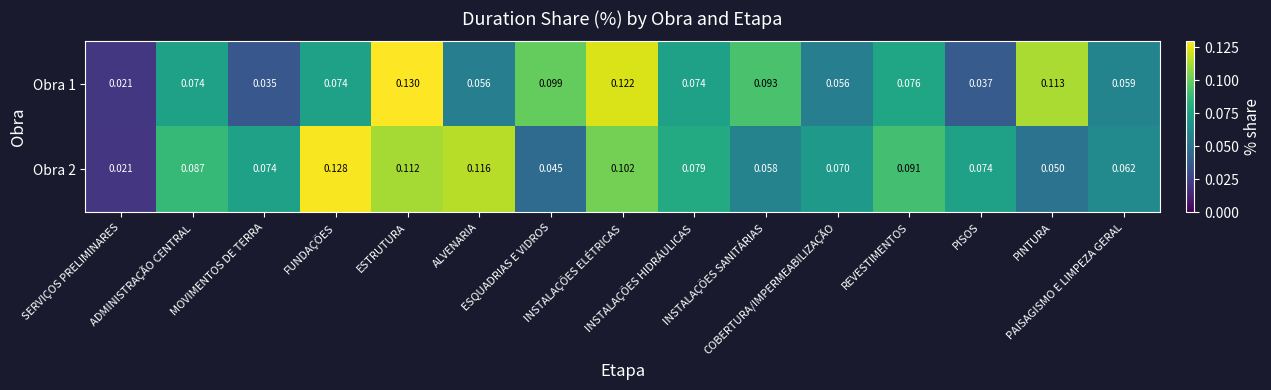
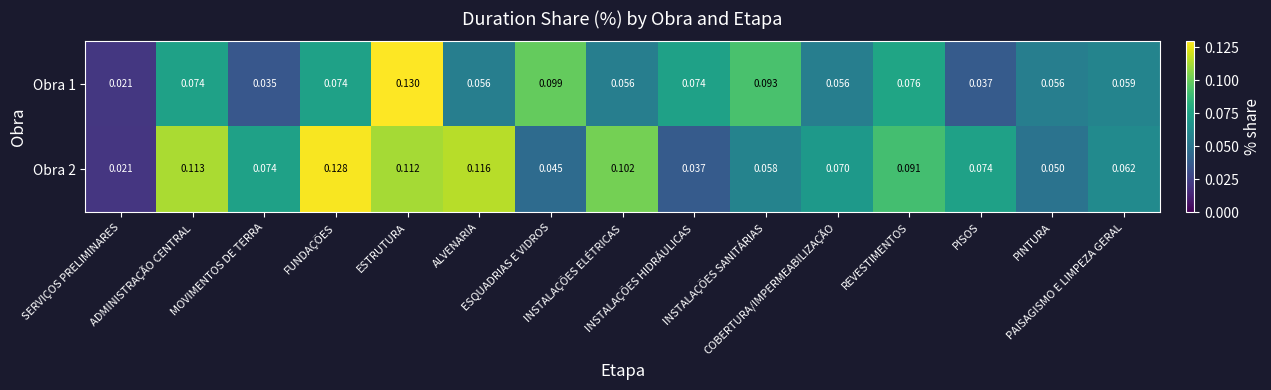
Obra 1, INSTALAÇÕES ELÉTRICAS: 0.122 -> 0.056
Obra 1, PINTURA: 0.113 -> 0.056
Obra 2, ADMINISTRAÇÃO CENTRAL: 0.087 -> 0.113
Obra 2, INSTALAÇÕES HIDRÁULICAS: 0.079 -> 0.037
